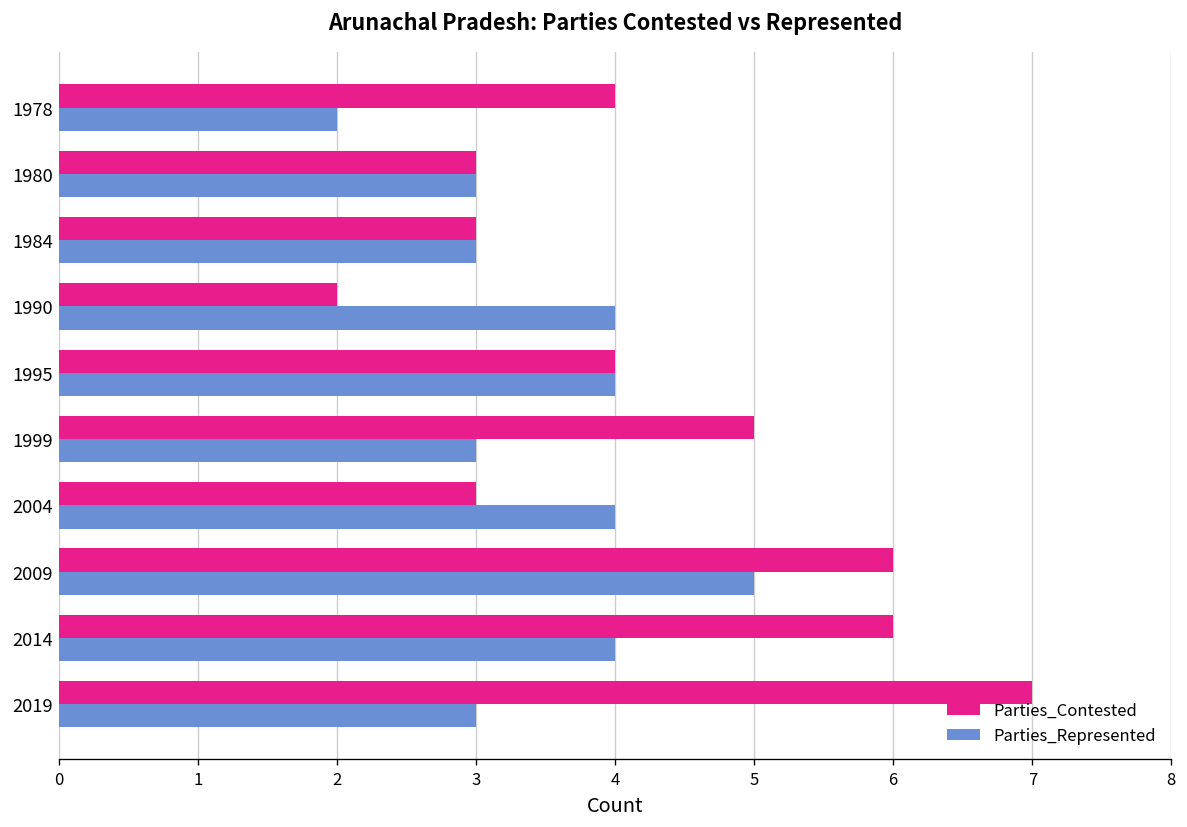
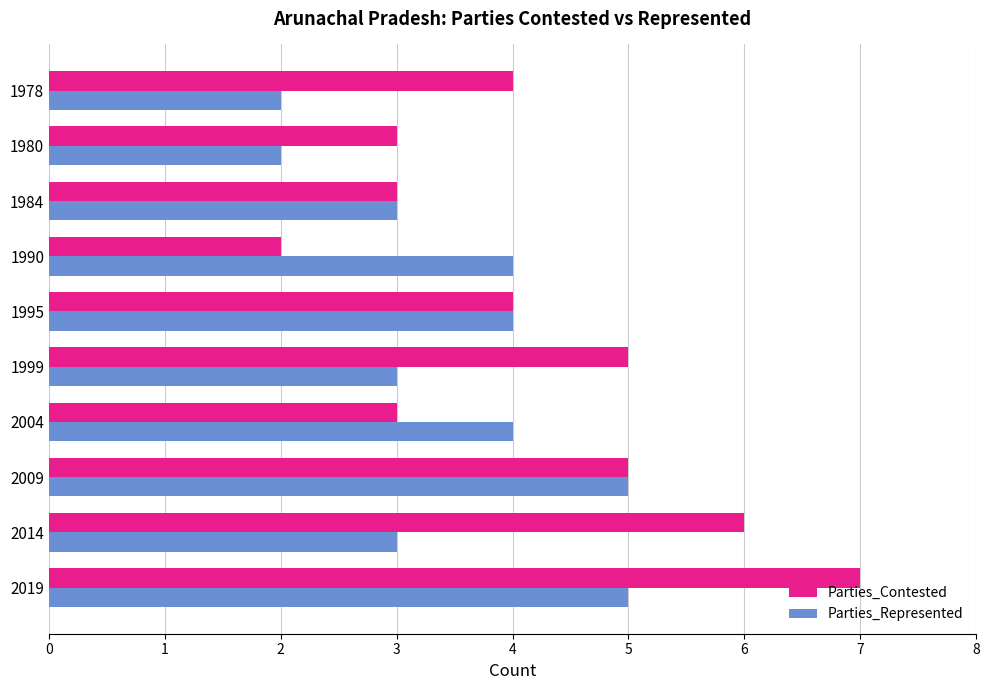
Parties_Represented, 1980: 3 -> 2
Parties_Contested, 2009: 6 -> 5
Parties_Represented, 2014: 4 -> 3
Parties_Represented, 2019: 3 -> 5
